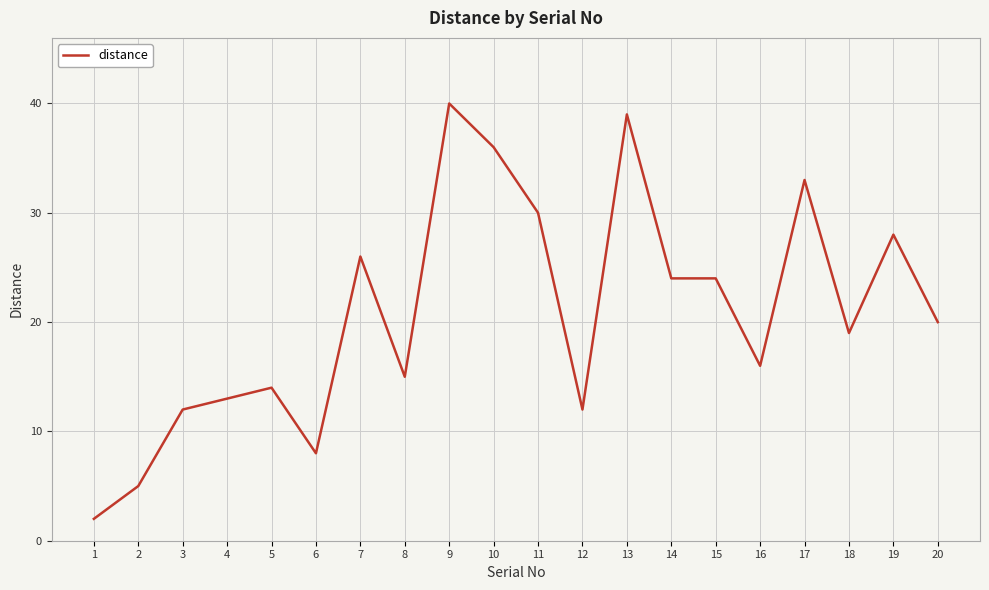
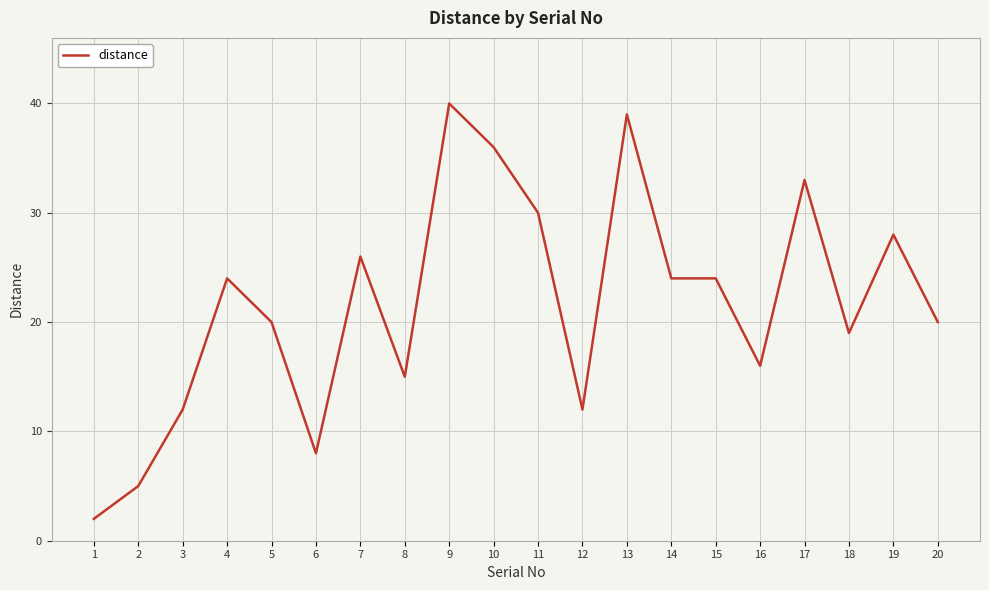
4: 13 -> 24
5: 14 -> 20
